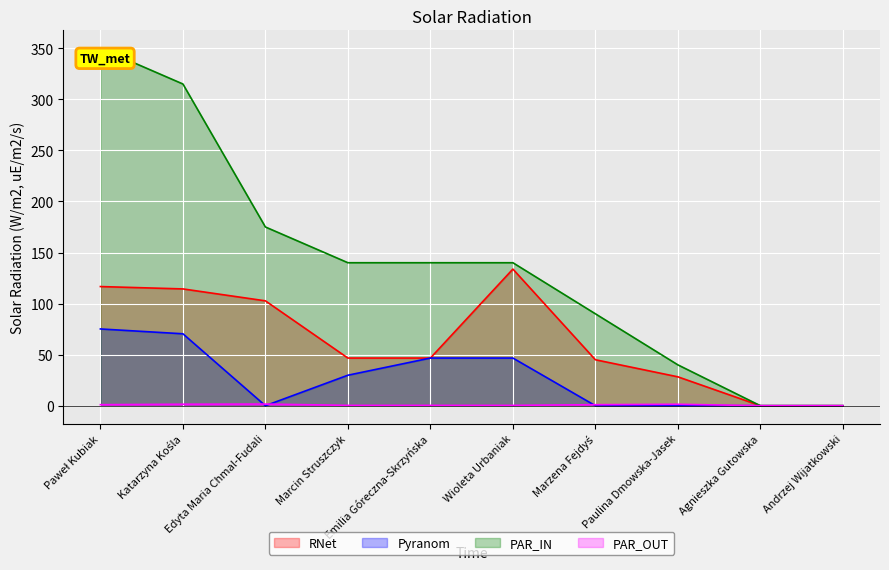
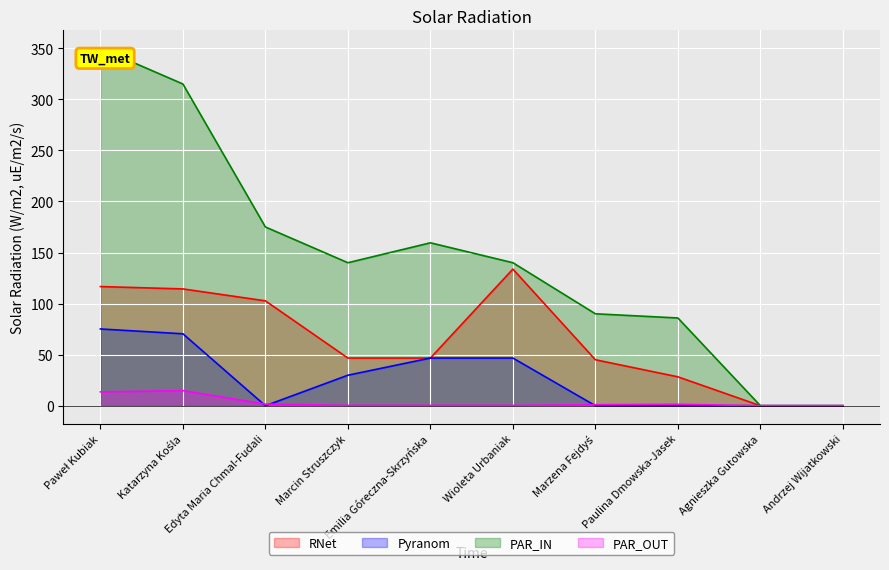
PAR_OUT, Paweł Kubiak: 1 -> 14
PAR_OUT, Katarzyna Kośla: 1 -> 15
PAR_IN, Emilia Góreczna-Skrzyńska: 140 -> 160
PAR_IN, Paulina Dmowska-Jasek: 40 -> 86
